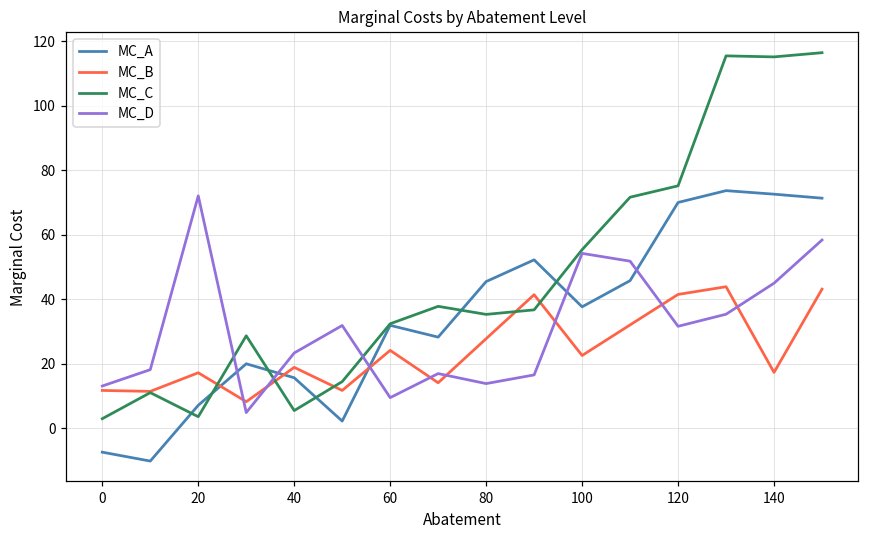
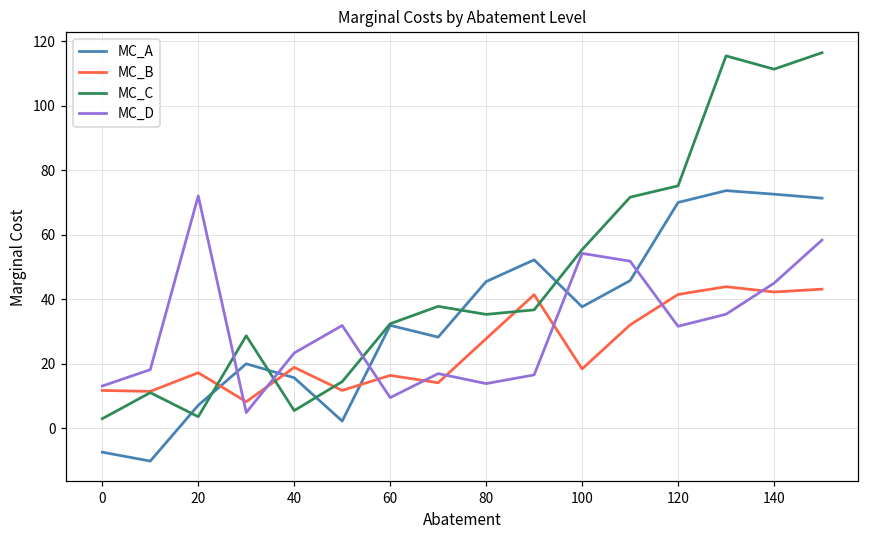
MC_B, 60: 24 -> 16
MC_B, 100: 23 -> 18
MC_B, 140: 17 -> 42
MC_C, 140: 115 -> 111
